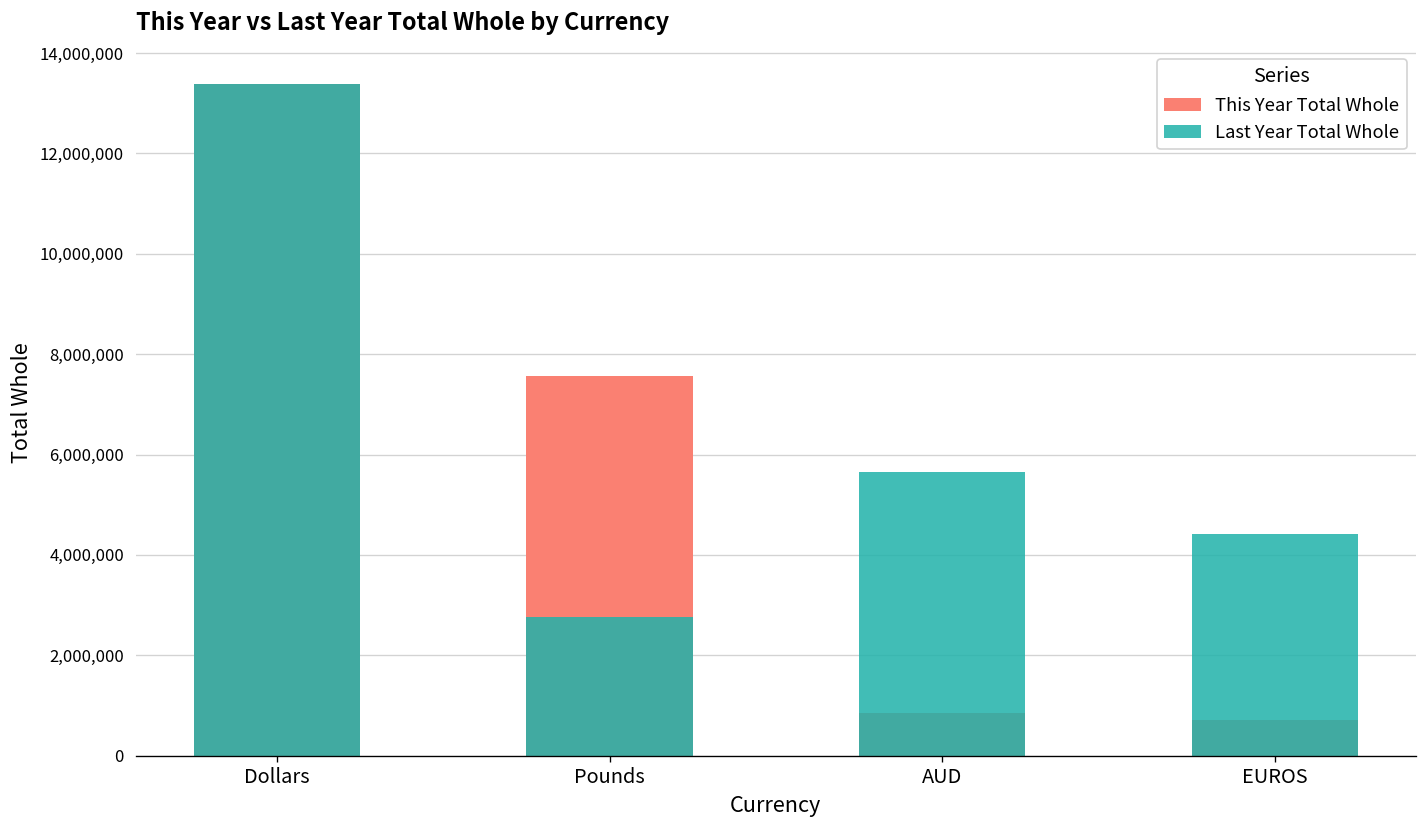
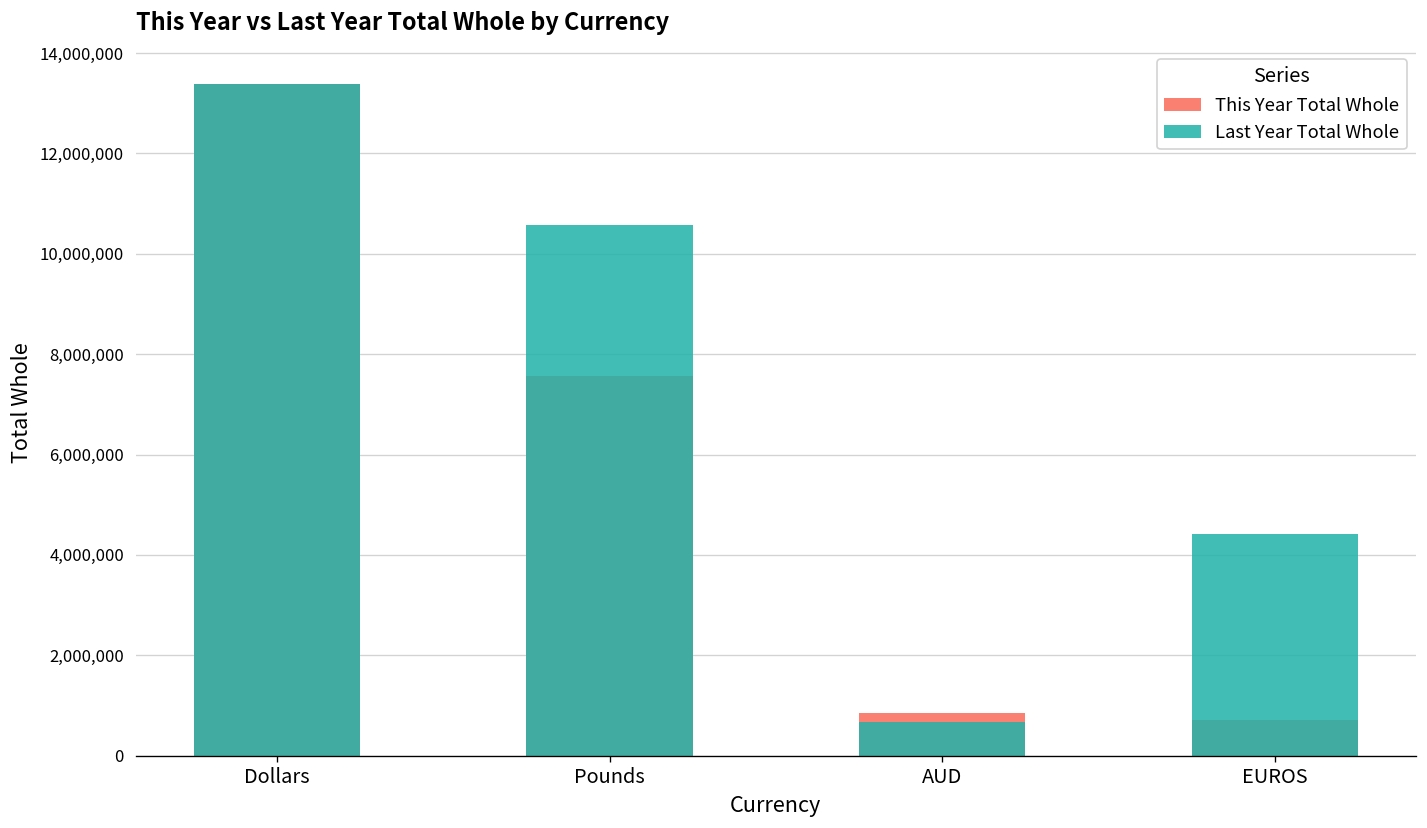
Last Year Total Whole, Pounds: 2,800,000 -> 10,600,000
Last Year Total Whole, AUD: 5,700,000 -> 700,000
